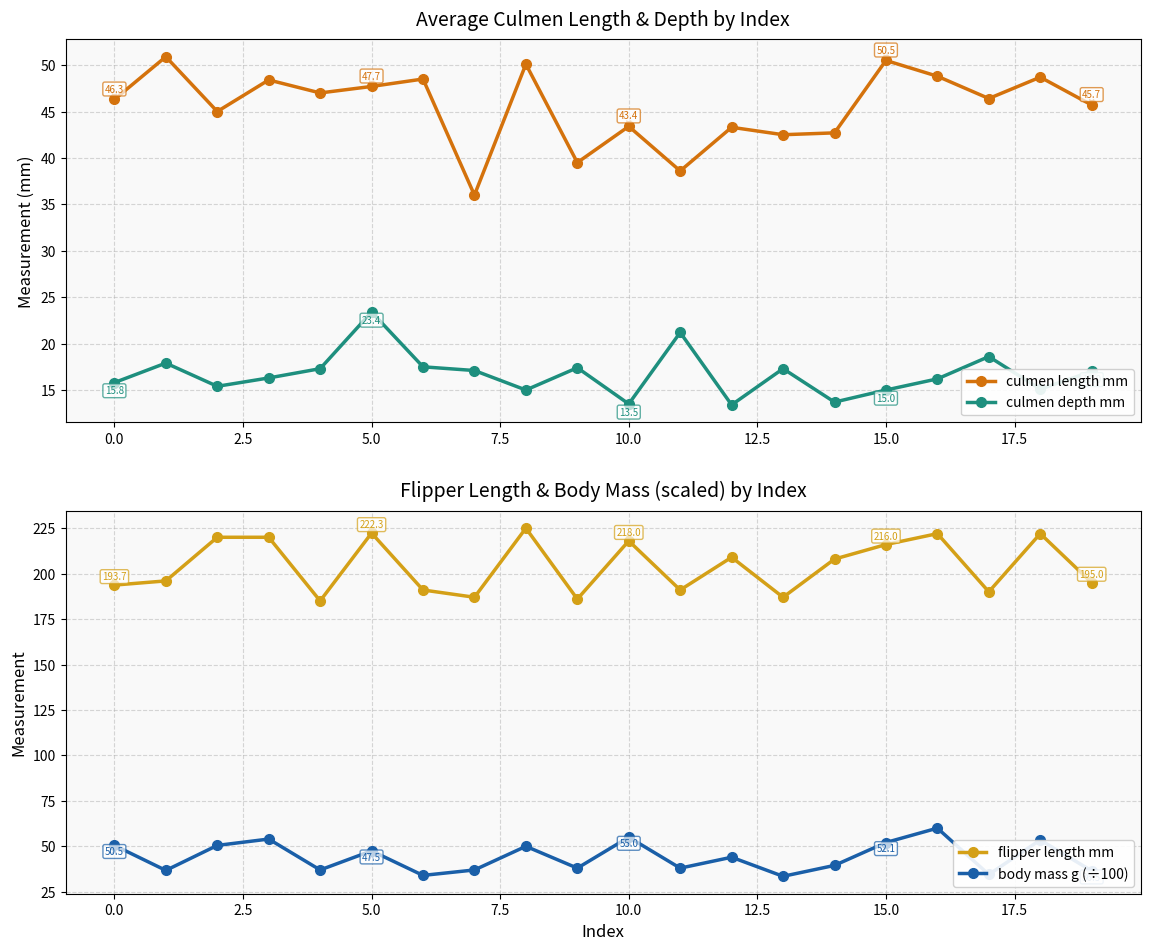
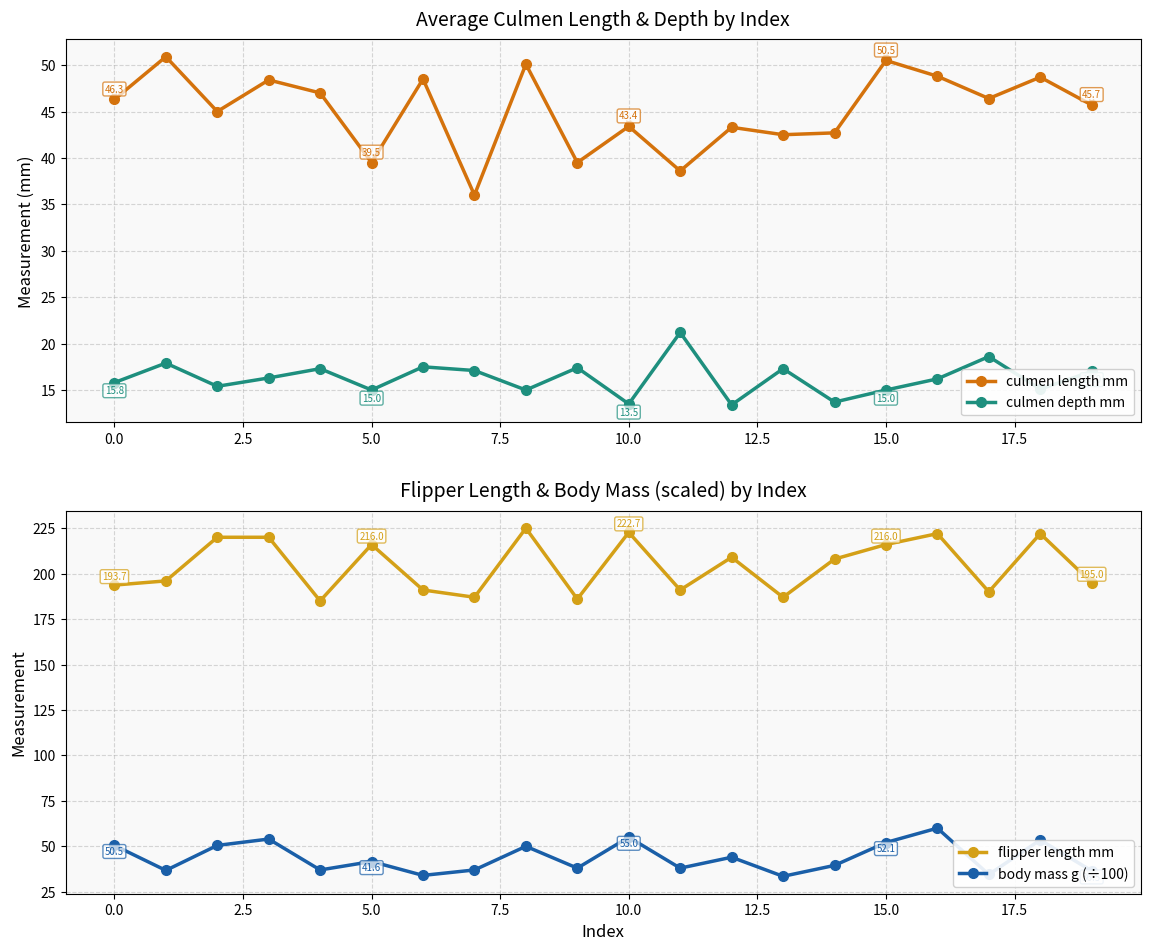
Average Culmen Length & Depth by Index, culmen length mm, 5.0: 47.7 -> 39.5
Average Culmen Length & Depth by Index, culmen depth mm, 5.0: 23.4 -> 15.0
Flipper Length & Body Mass (scaled) by Index, flipper length mm, 5.0: 222.3 -> 216.0
Flipper Length & Body Mass (scaled) by Index, body mass g (÷100), 5.0: 47.5 -> 41.6
Flipper Length & Body Mass (scaled) by Index, flipper length mm, 10.0: 218.0 -> 222.7
